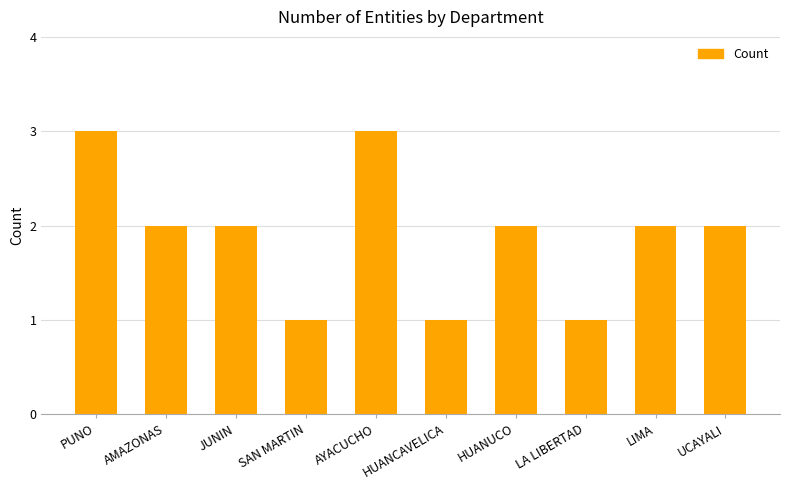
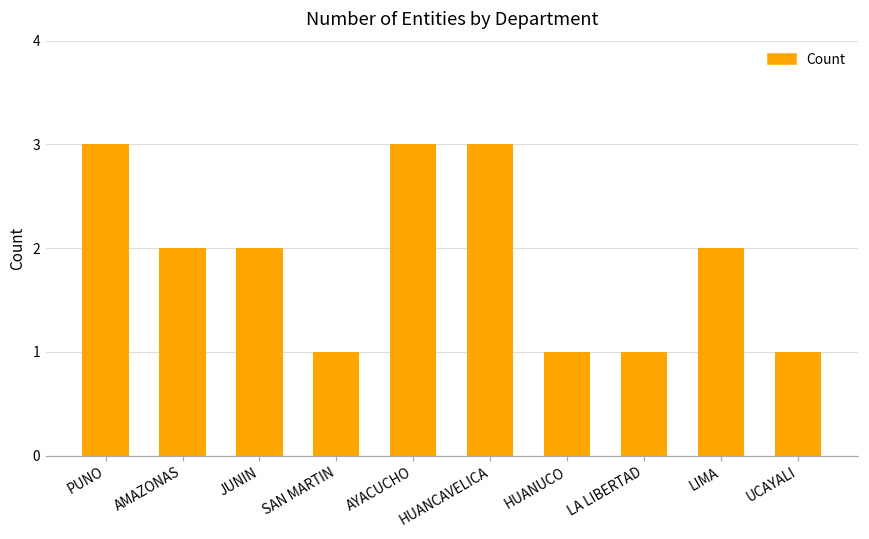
HUANCAVELICA: 1 -> 3
HUANUCO: 2 -> 1
UCAYALI: 2 -> 1
